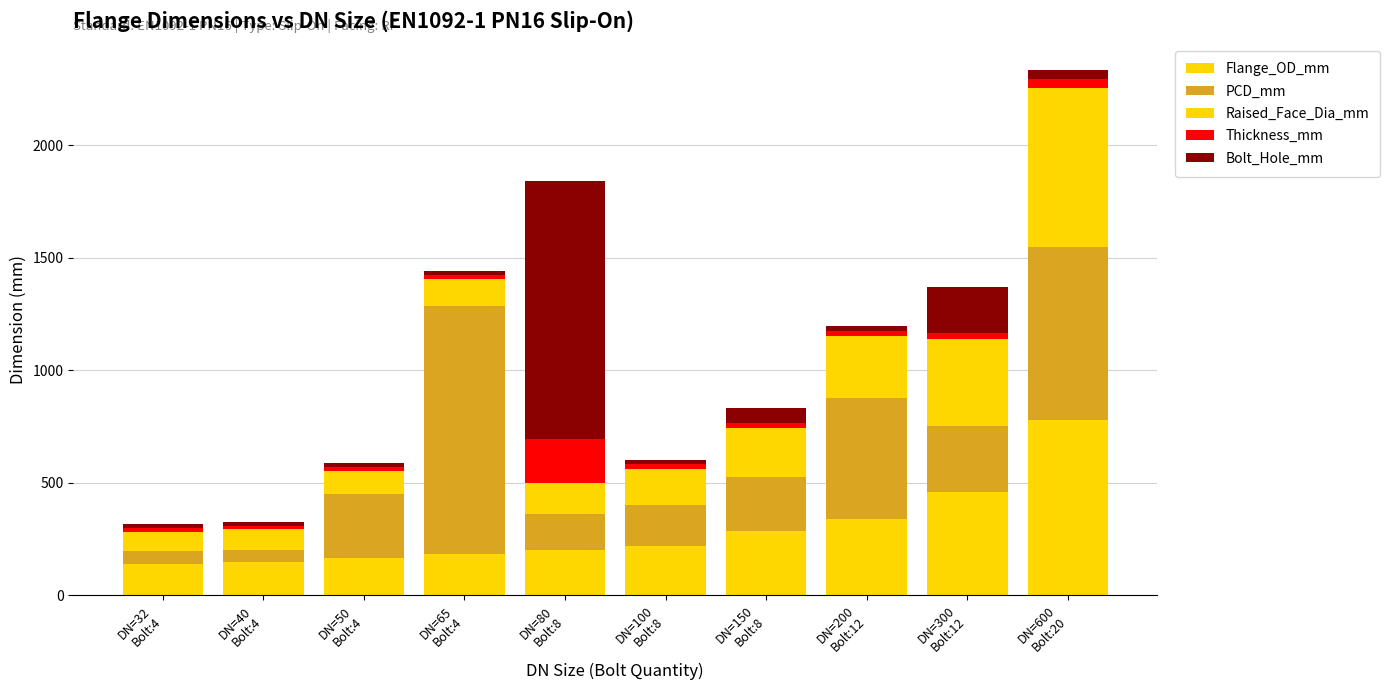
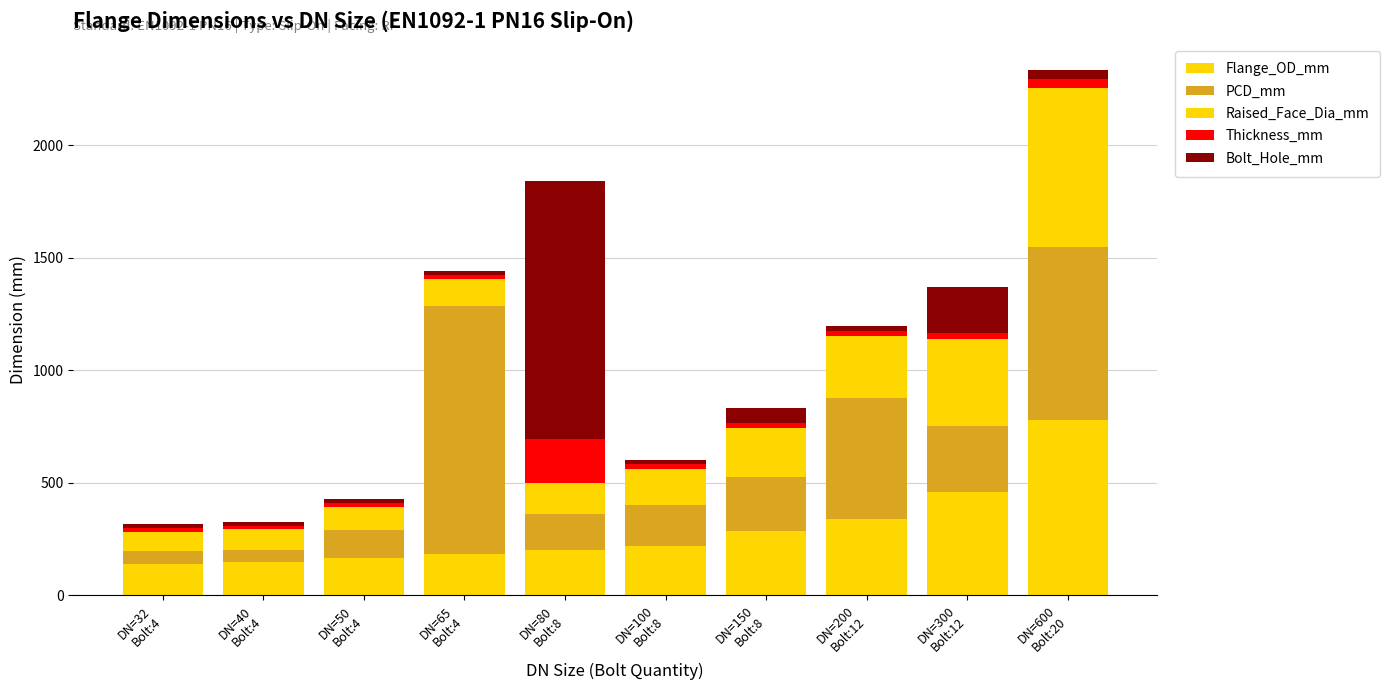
PCD_mm, DN=50 Bolt:4: 290 -> 130
